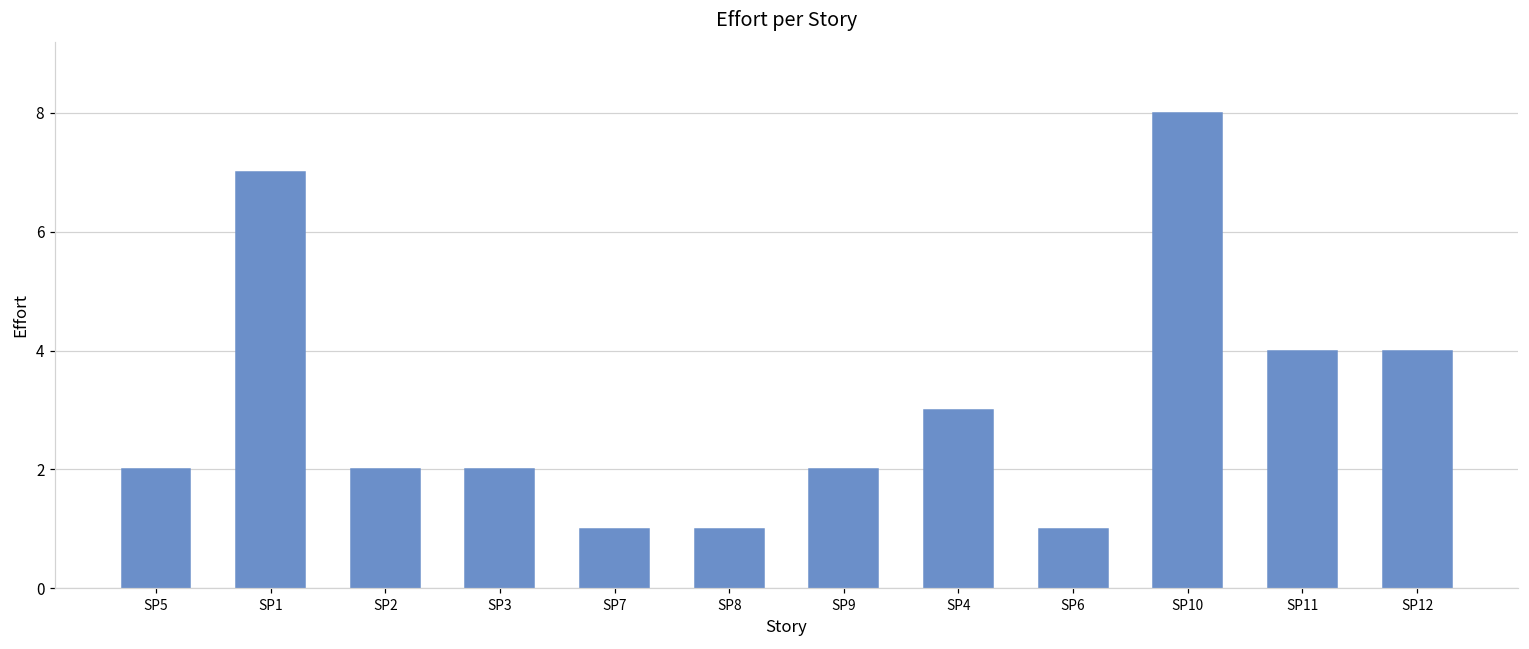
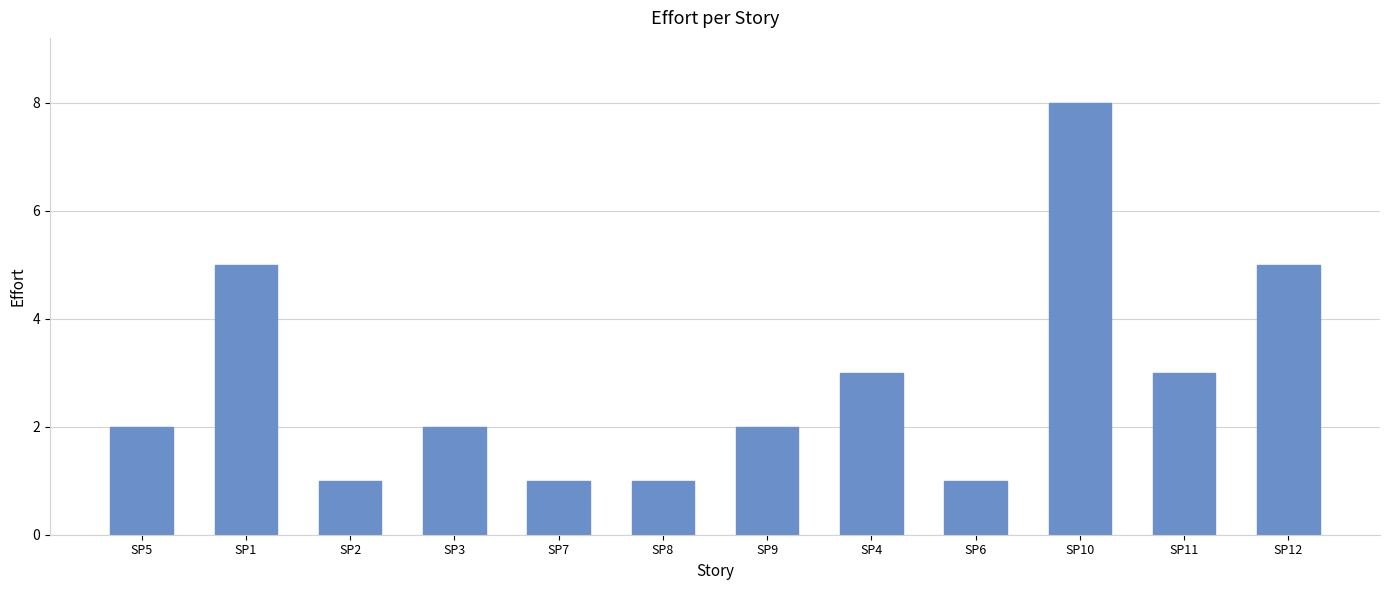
SP1: 7 -> 5
SP2: 2 -> 1
SP11: 4 -> 3
SP12: 4 -> 5
